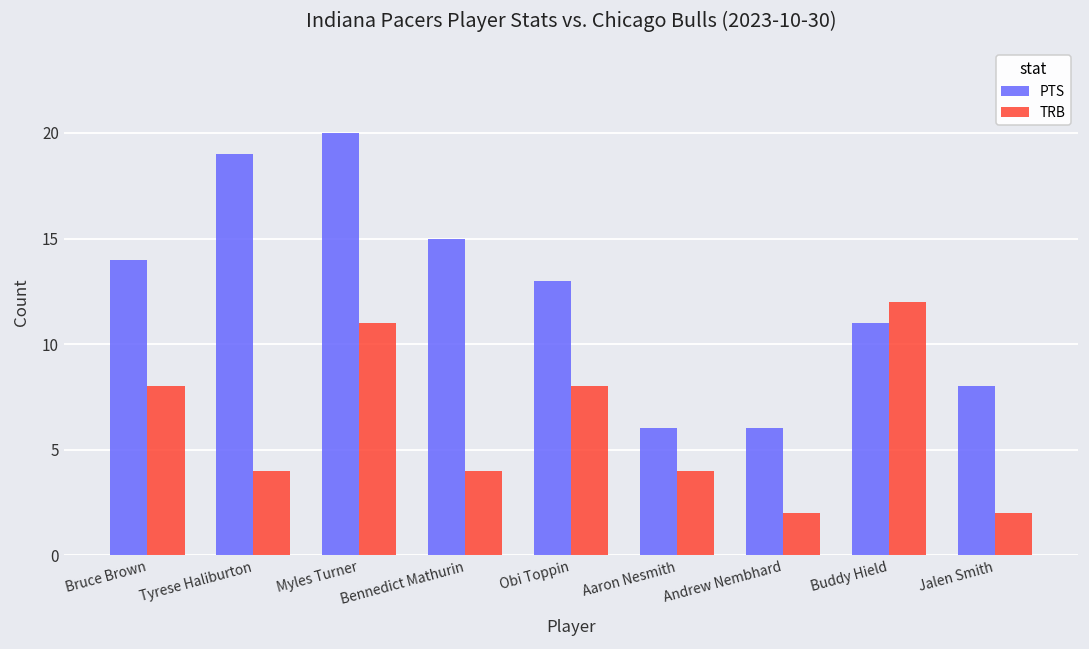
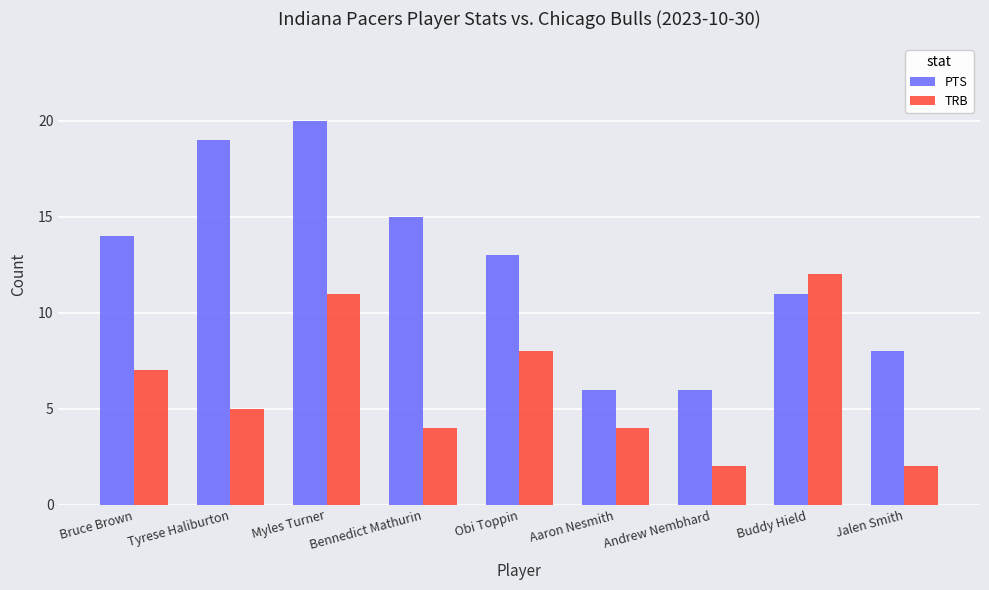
TRB, Bruce Brown: 8 -> 7
TRB, Tyrese Haliburton: 4 -> 5
